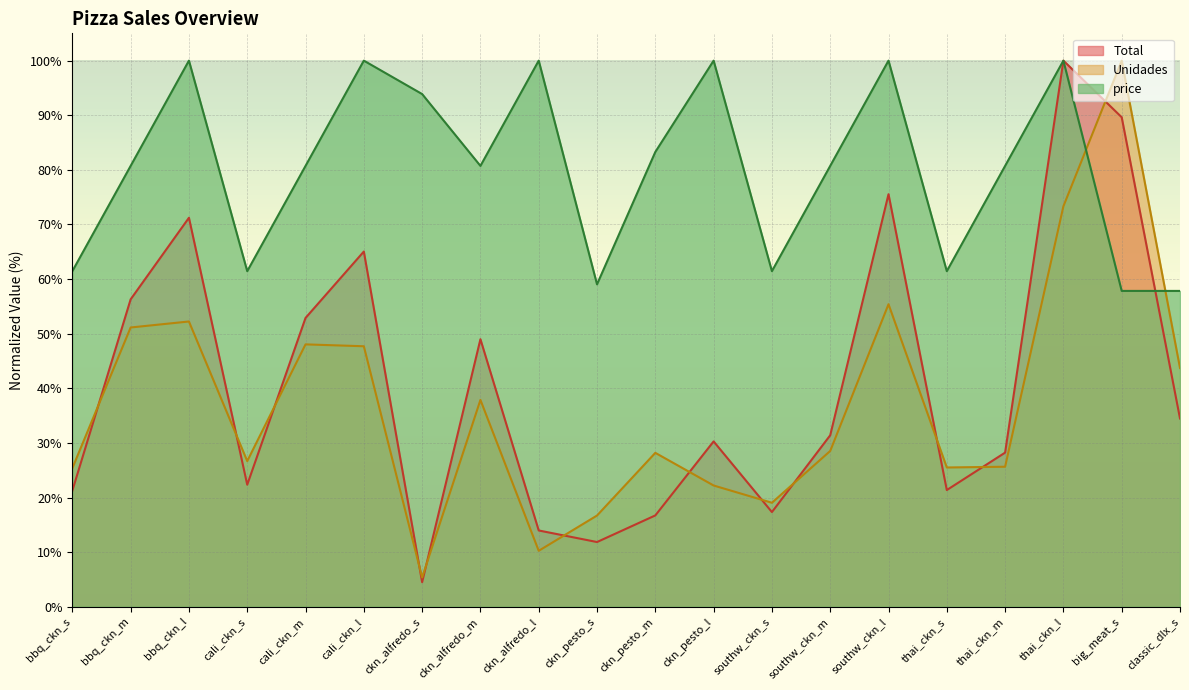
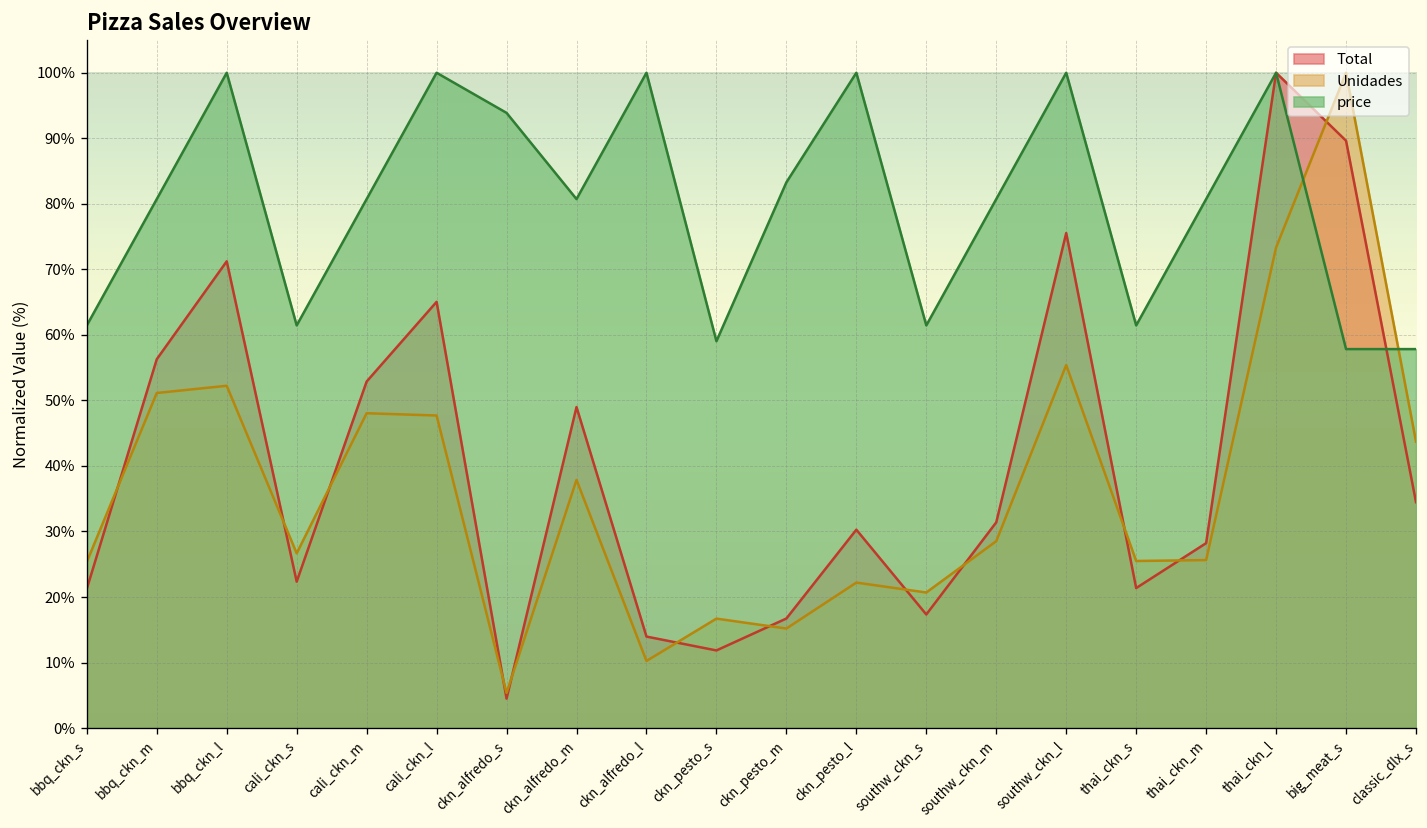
Unidades, ckn_pesto_m: 28% -> 15%
Unidades, southw_ckn_s: 19% -> 21%
